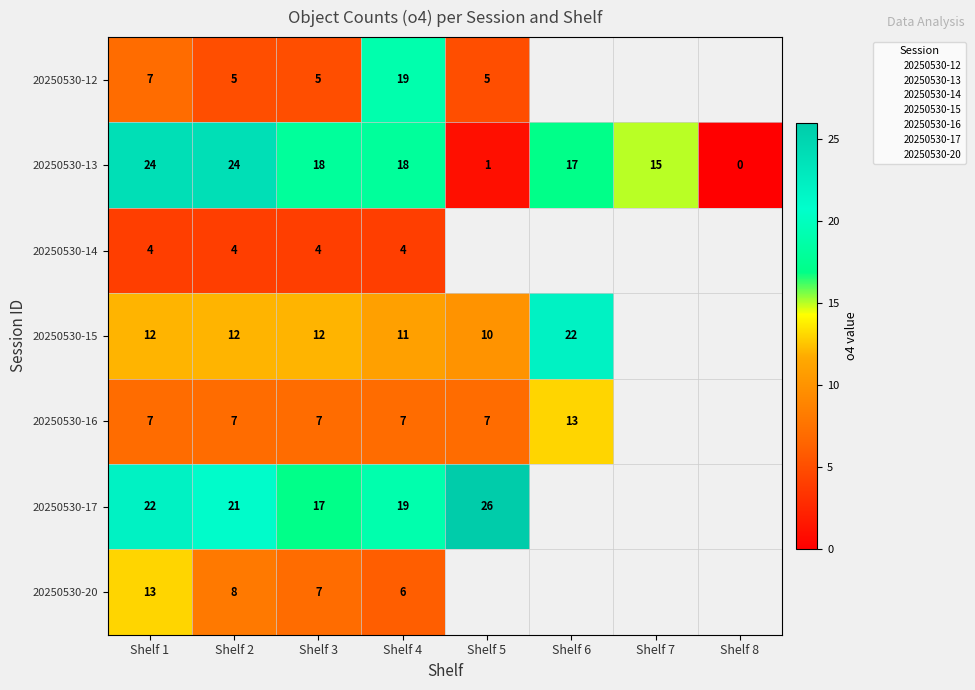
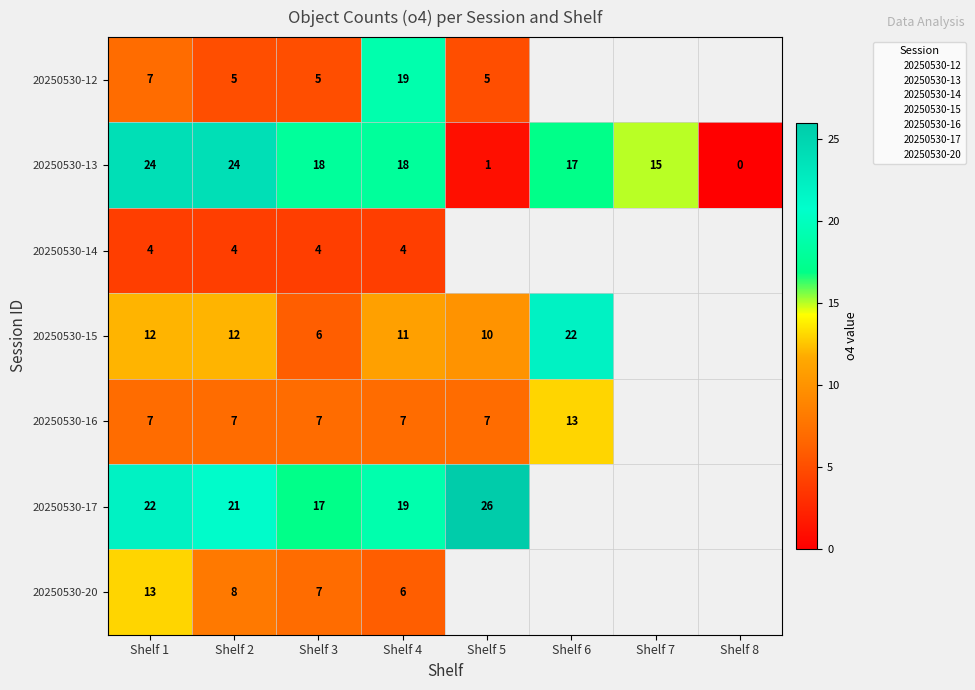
20250530-15, Shelf 3: 12 -> 6
